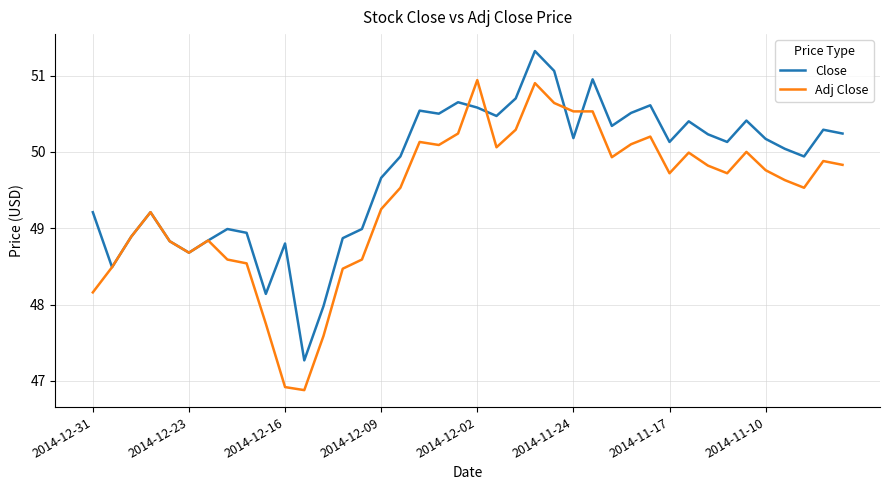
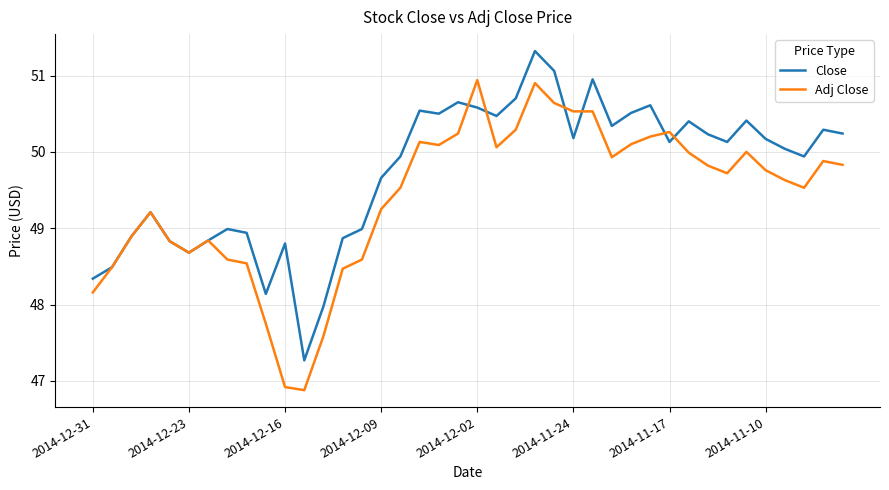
Close, 2014-12-31: 49.2 -> 48.3
Adj Close, 2014-11-17: 49.7 -> 50.3
